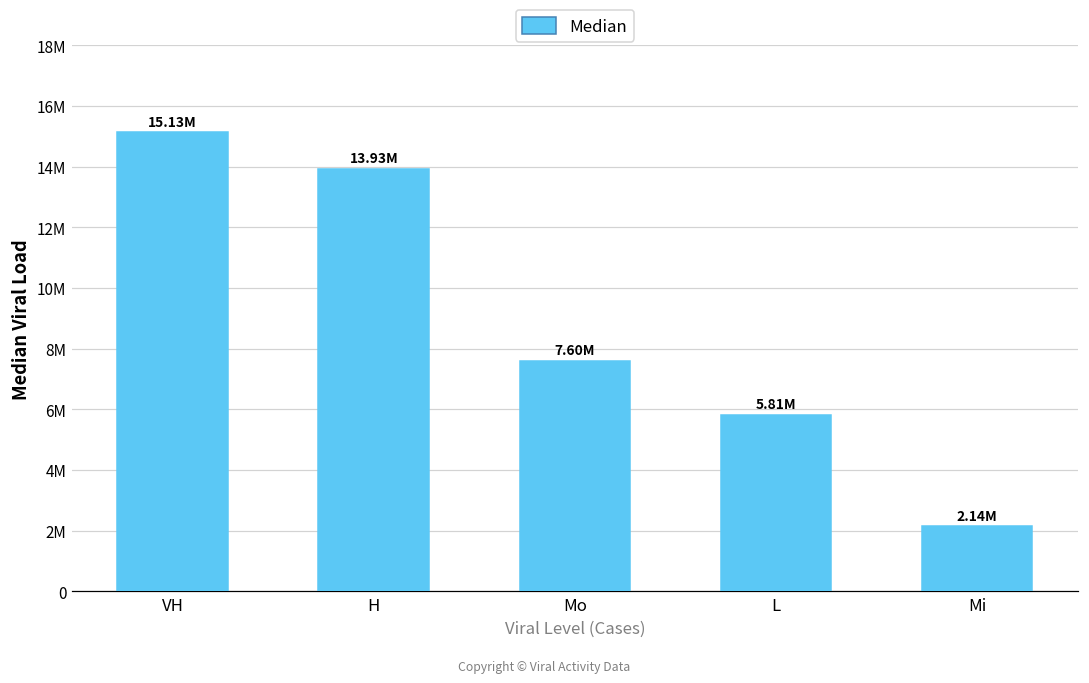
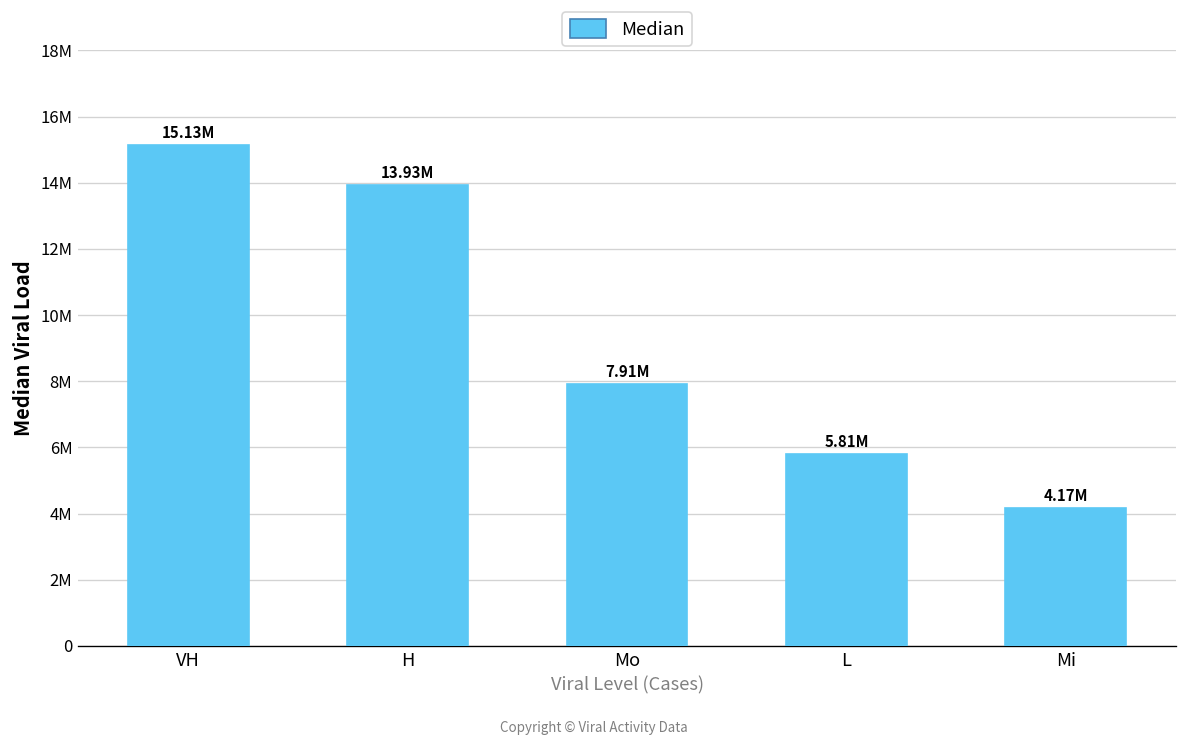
Mo: 7.60M -> 7.91M
Mi: 2.14M -> 4.17M
